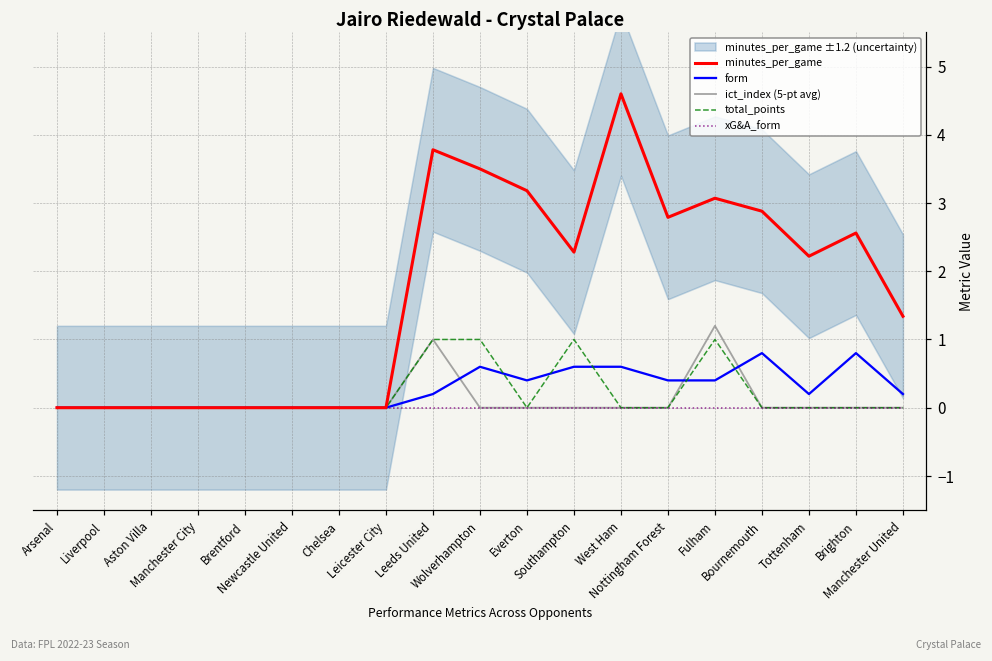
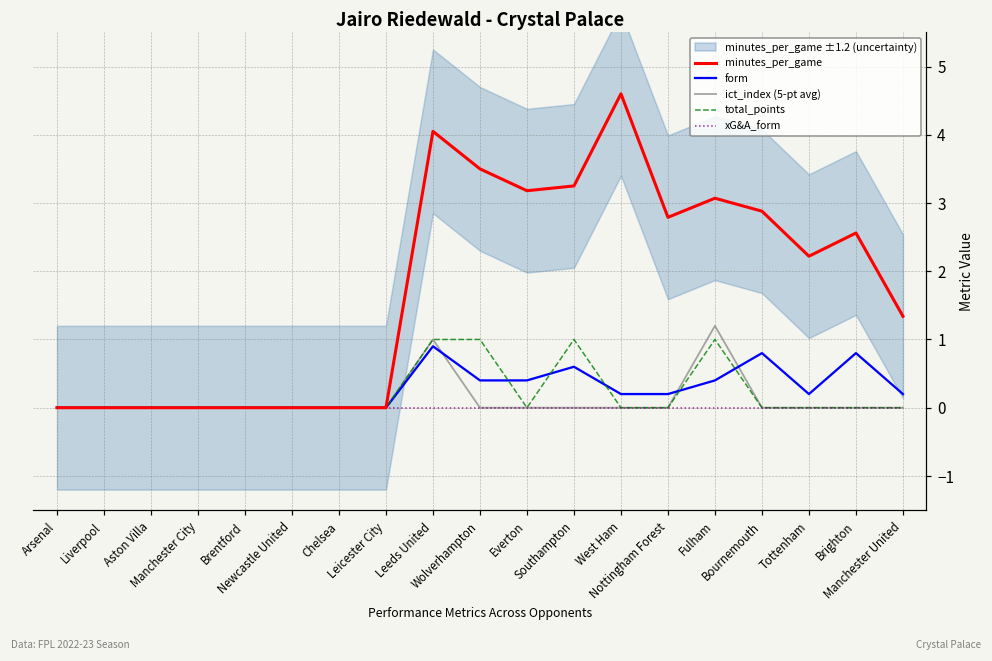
minutes_per_game, Leeds United: 3.8 -> 4.1
form, Leeds United: 0.2 -> 0.9
form, Wolverhampton: 0.6 -> 0.4
minutes_per_game, Southampton: 2.3 -> 3.3
form, West Ham: 0.6 -> 0.2
form, Nottingham Forest: 0.4 -> 0.2
